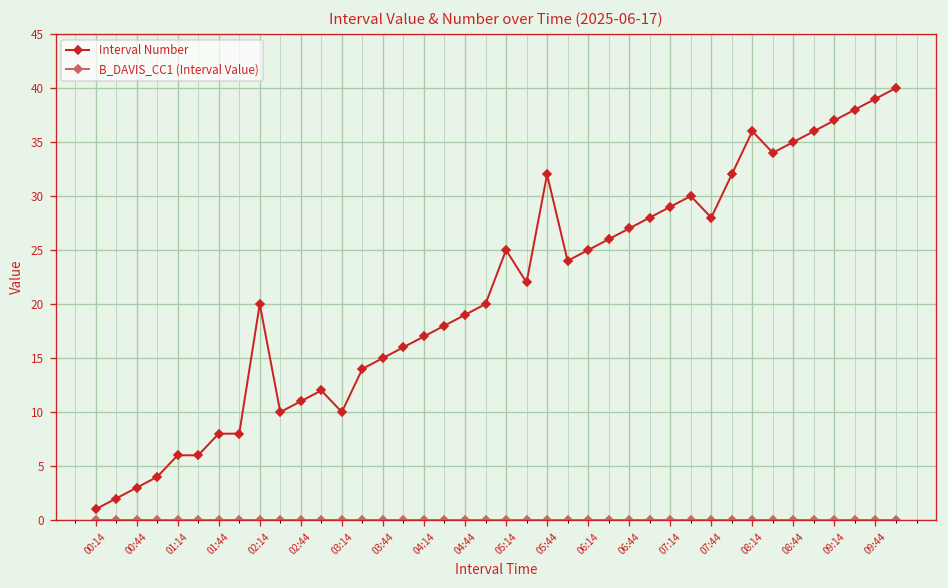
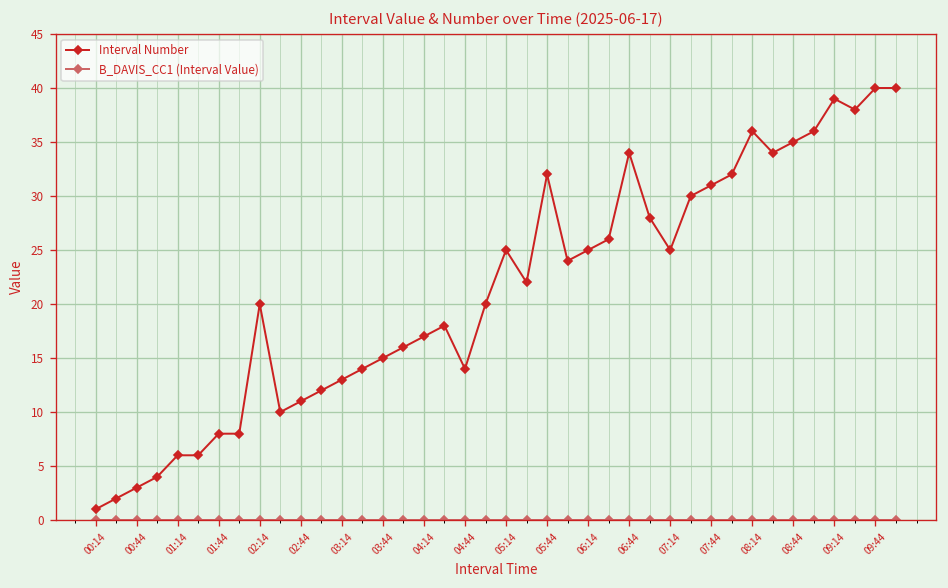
Interval Number, 03:14: 10 -> 13
Interval Number, 04:44: 19 -> 14
Interval Number, 06:44: 27 -> 34
Interval Number, 07:14: 29 -> 25
Interval Number, 07:44: 28 -> 31
Interval Number, 09:14: 37 -> 39
Interval Number, 09:44: 39 -> 40
